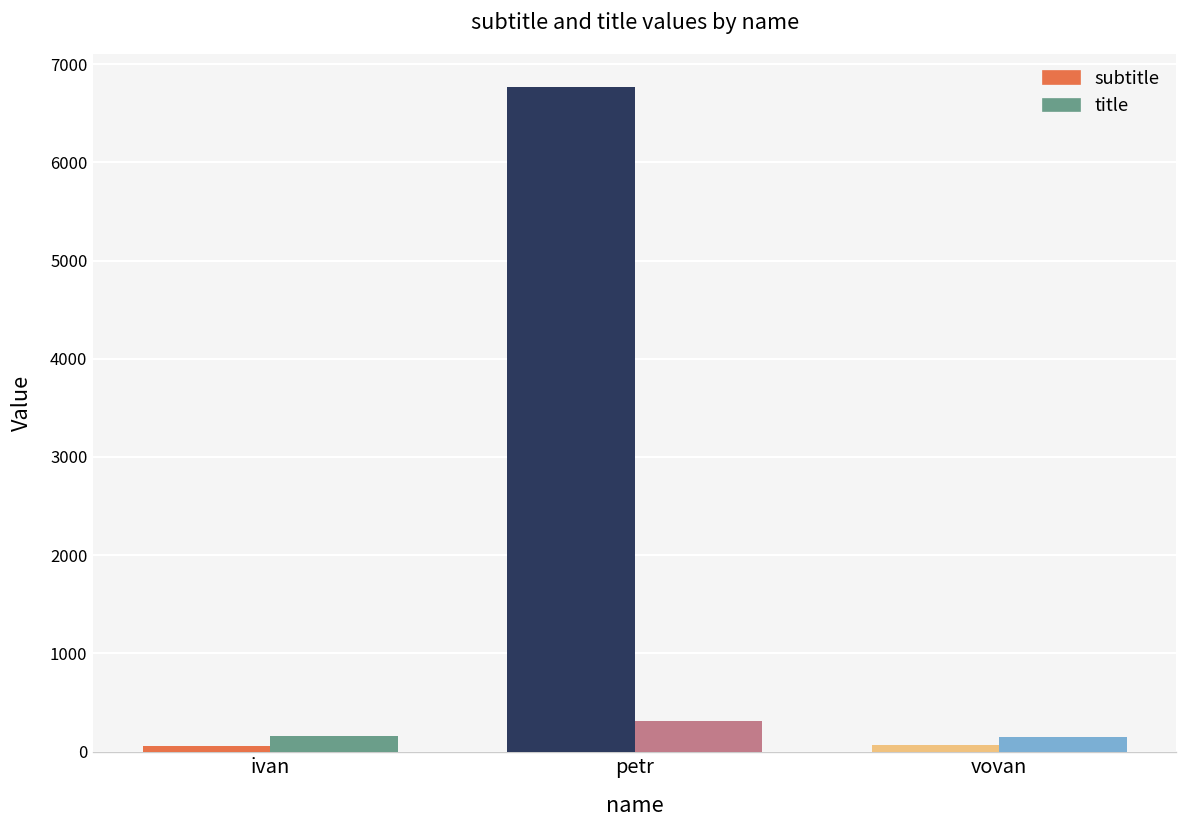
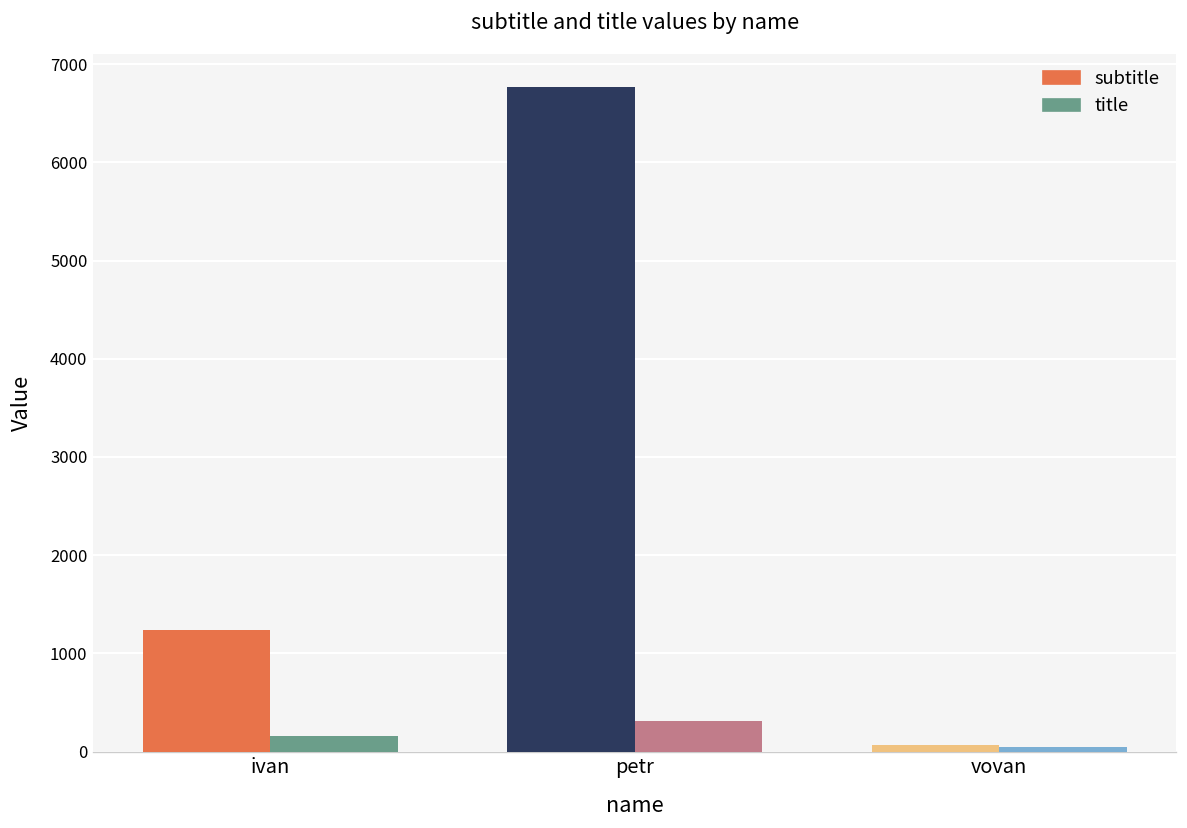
subtitle, ivan: 100 -> 1200
title, vovan: 100 -> 0
